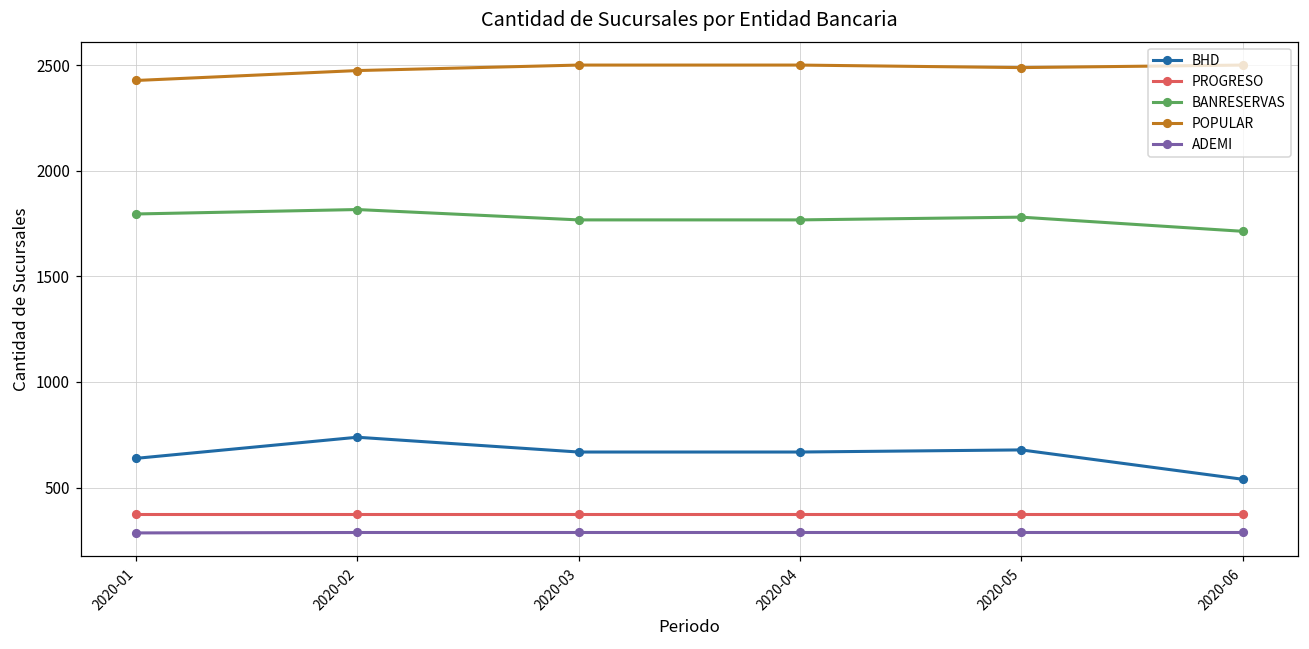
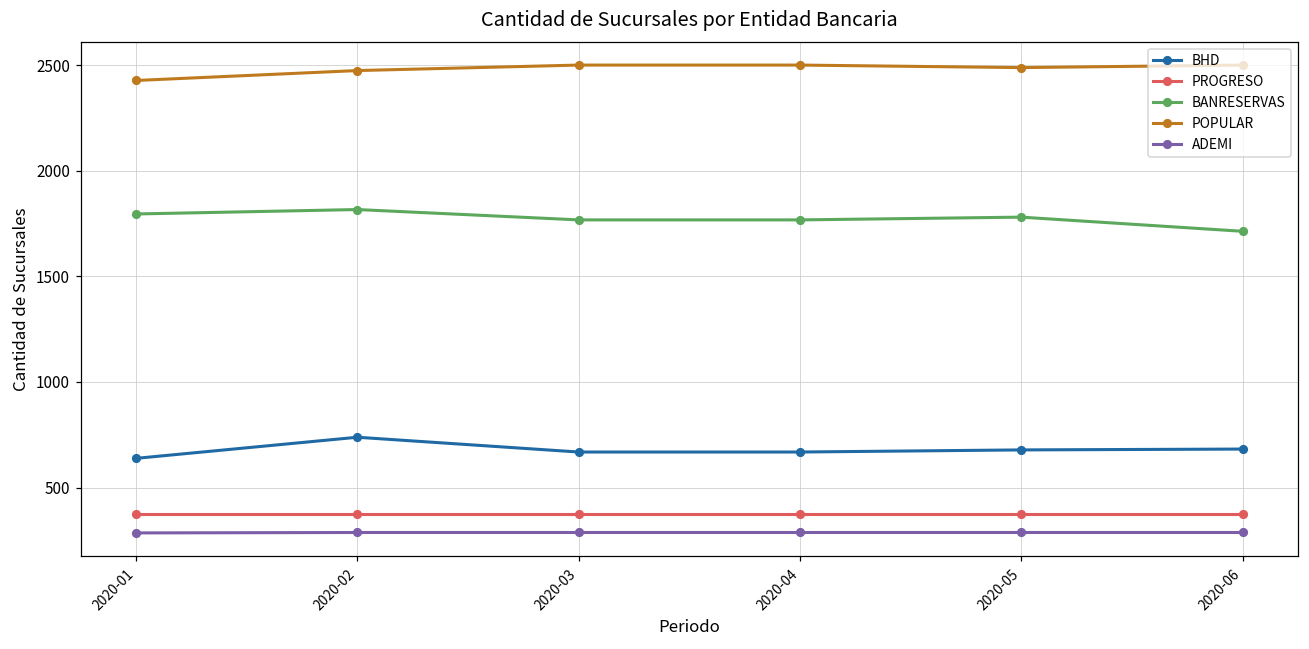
BHD, 2020-06: 540 -> 680
